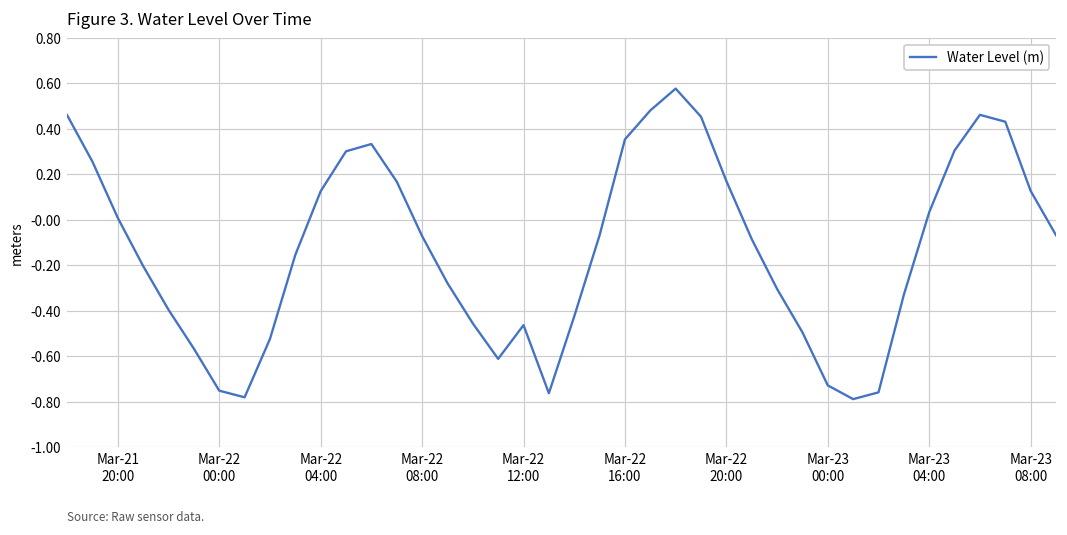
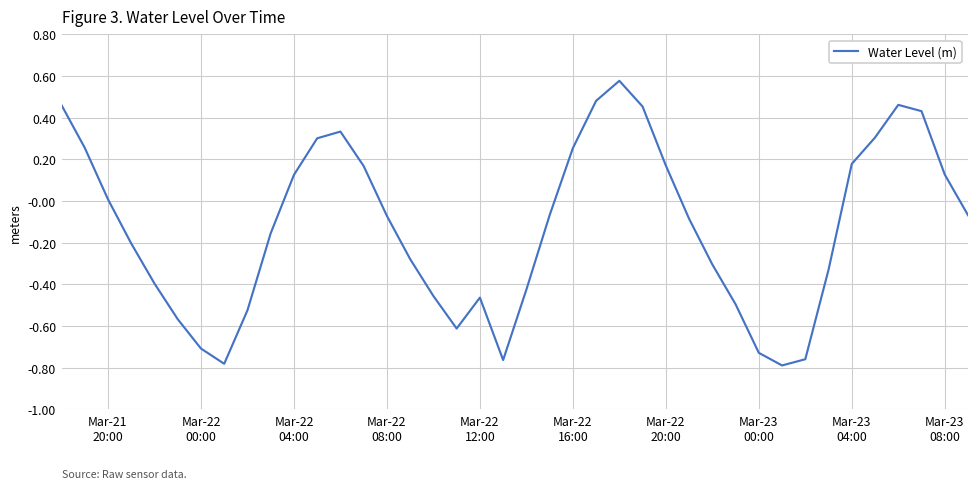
Mar-22 00:00: -0.75 -> -0.71
Mar-22 16:00: 0.35 -> 0.25
Mar-23 04:00: 0.03 -> 0.18
